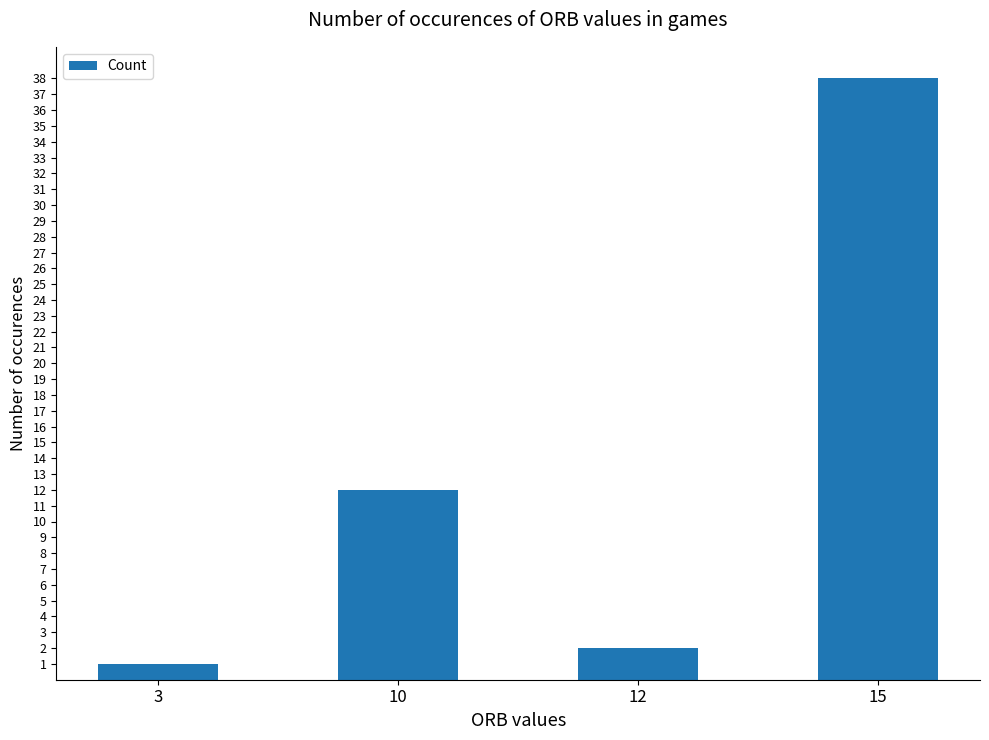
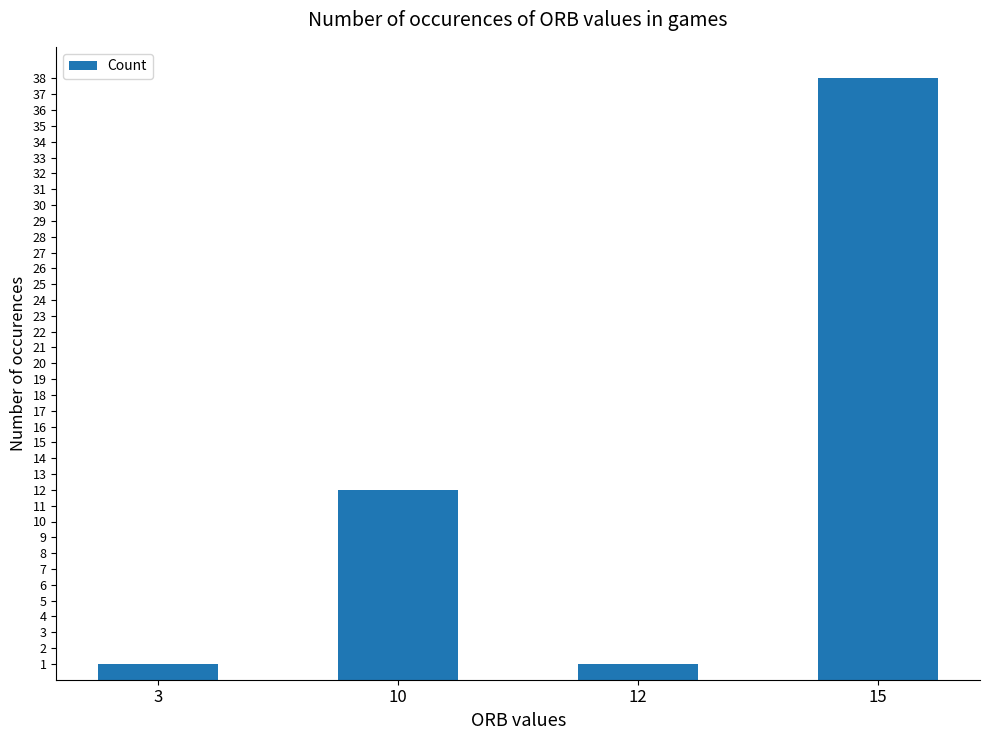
12: 2 -> 1
